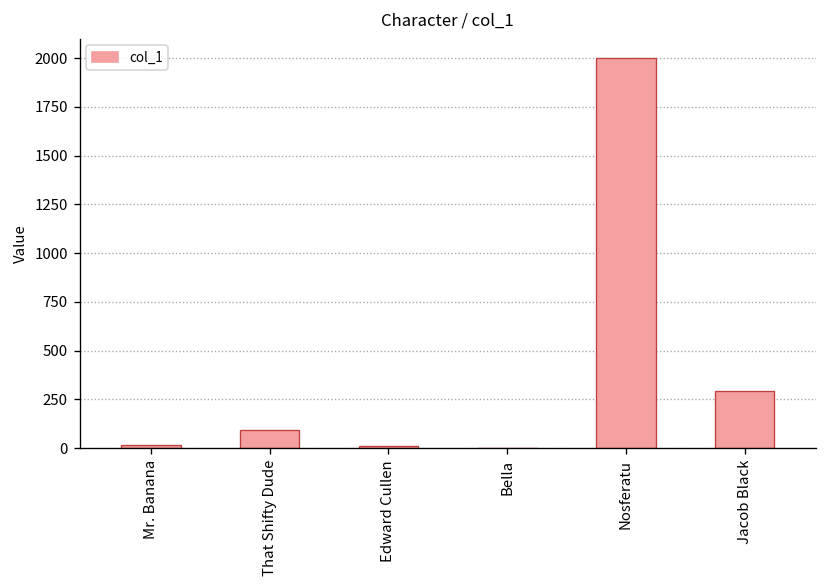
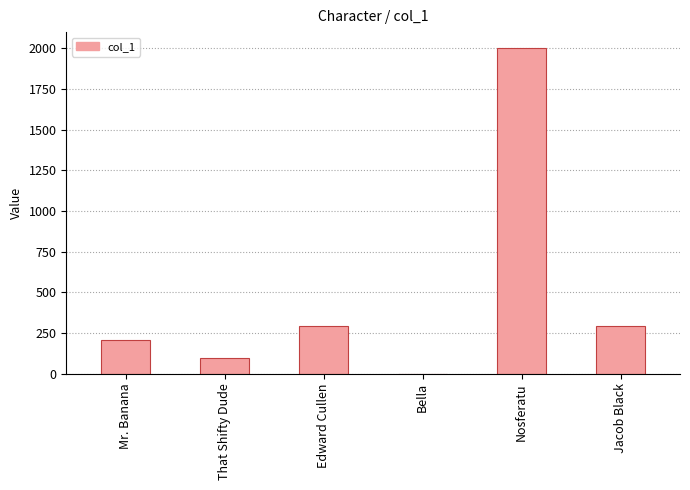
Mr. Banana: 20 -> 210
Edward Cullen: 10 -> 290
